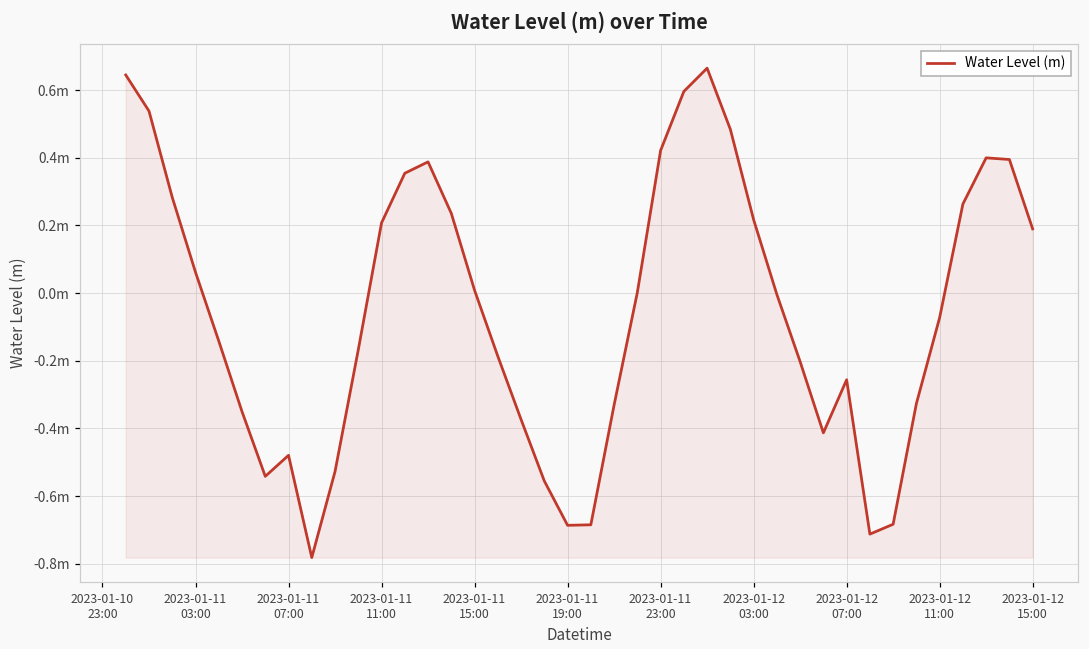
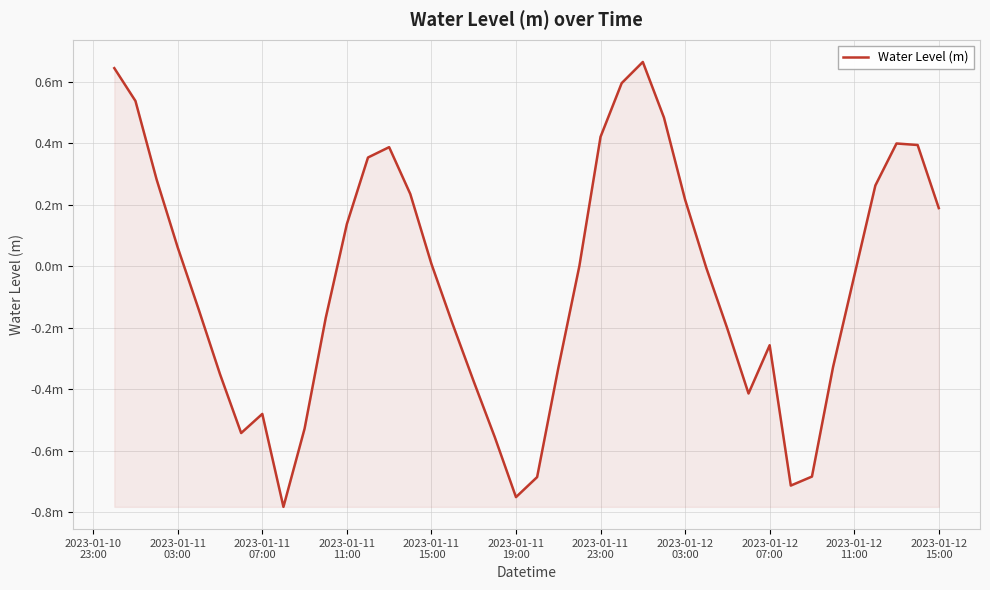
2023-01-11 11:00: 0.21m -> 0.14m
2023-01-11 19:00: -0.69m -> -0.75m
2023-01-12 11:00: -0.07m -> -0.03m
